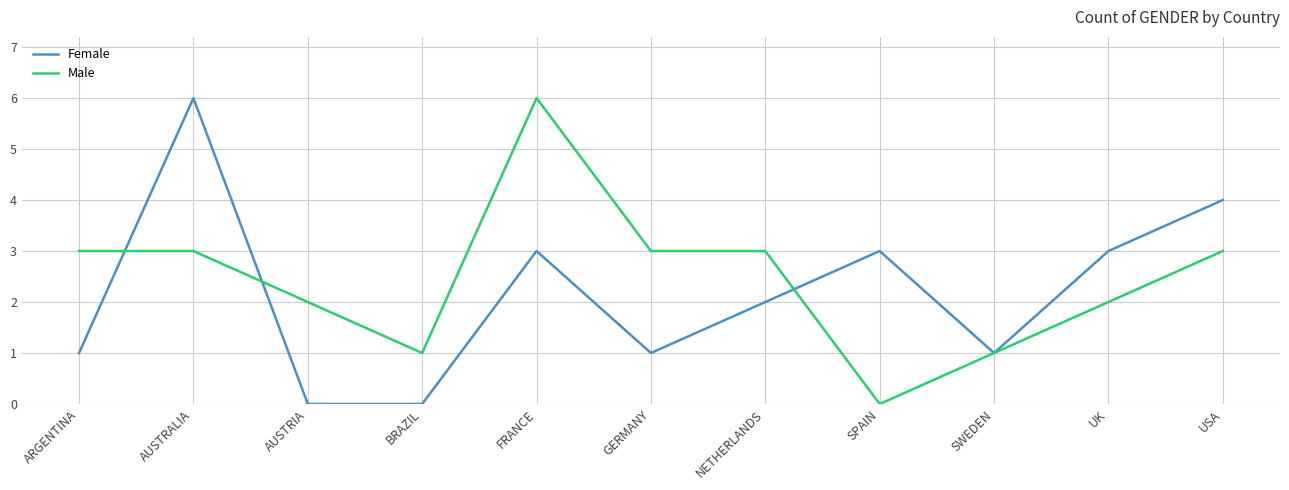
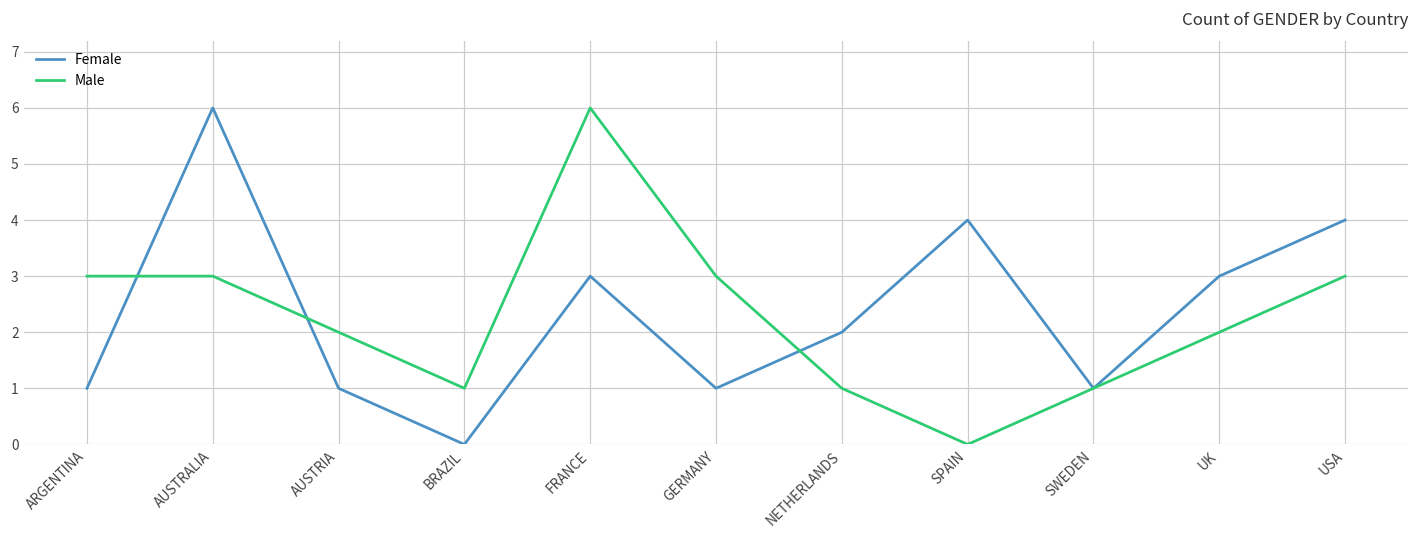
Female, AUSTRIA: 0 -> 1
Male, NETHERLANDS: 3 -> 1
Female, SPAIN: 3 -> 4
